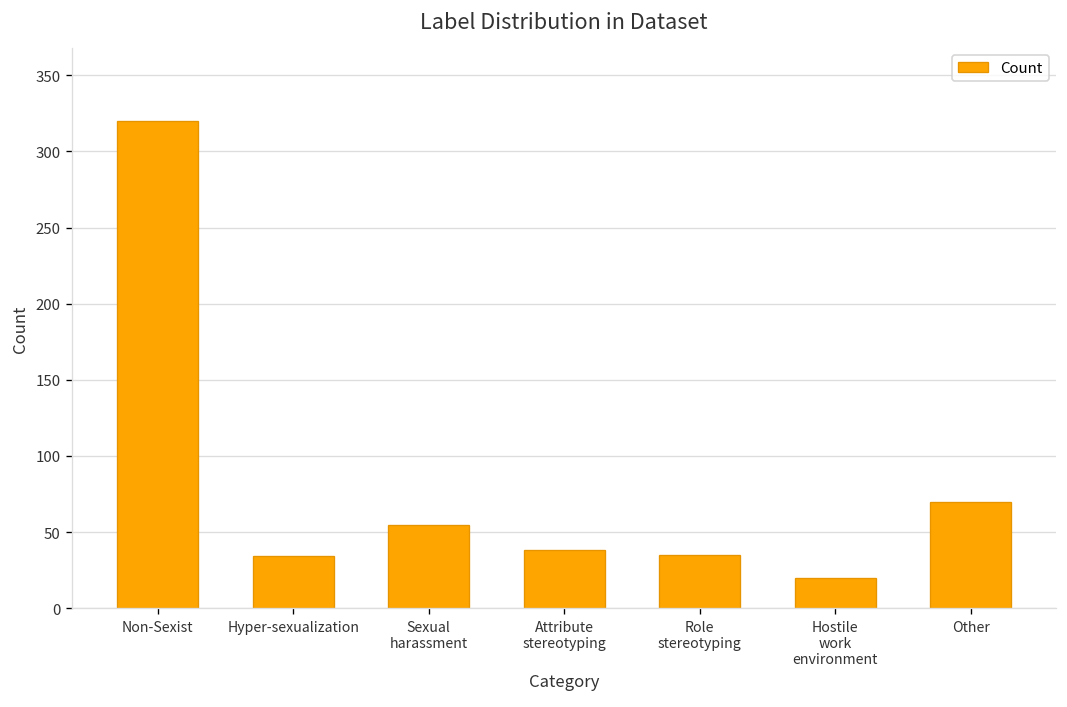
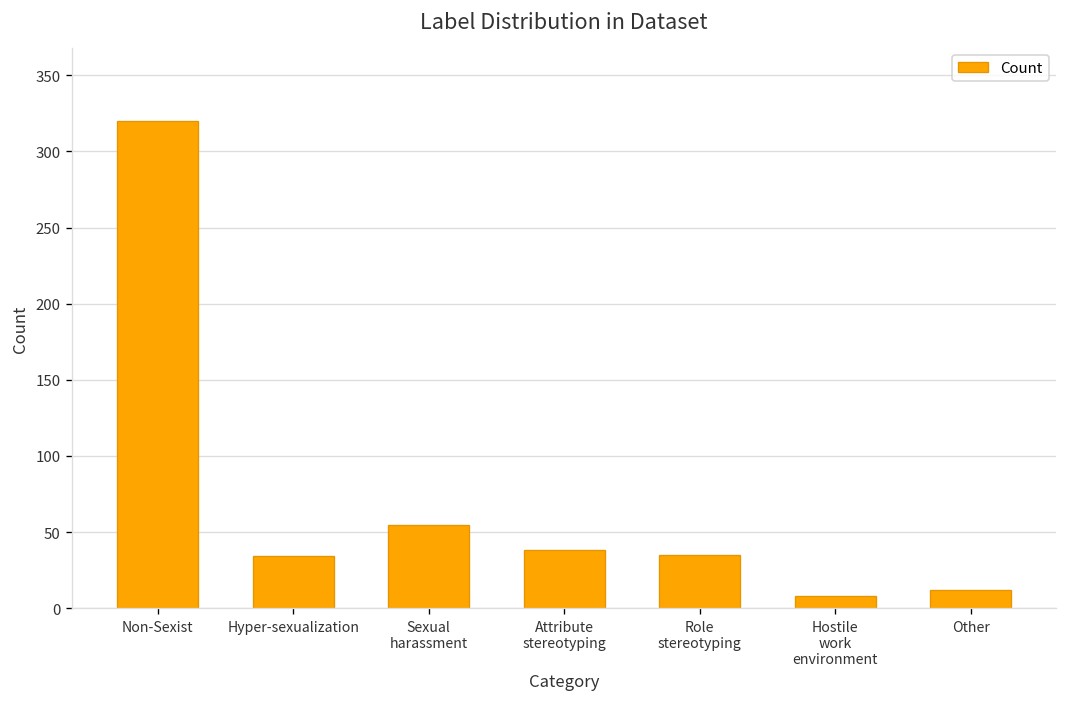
Hostile work environment: 20 -> 8
Other: 70 -> 12
